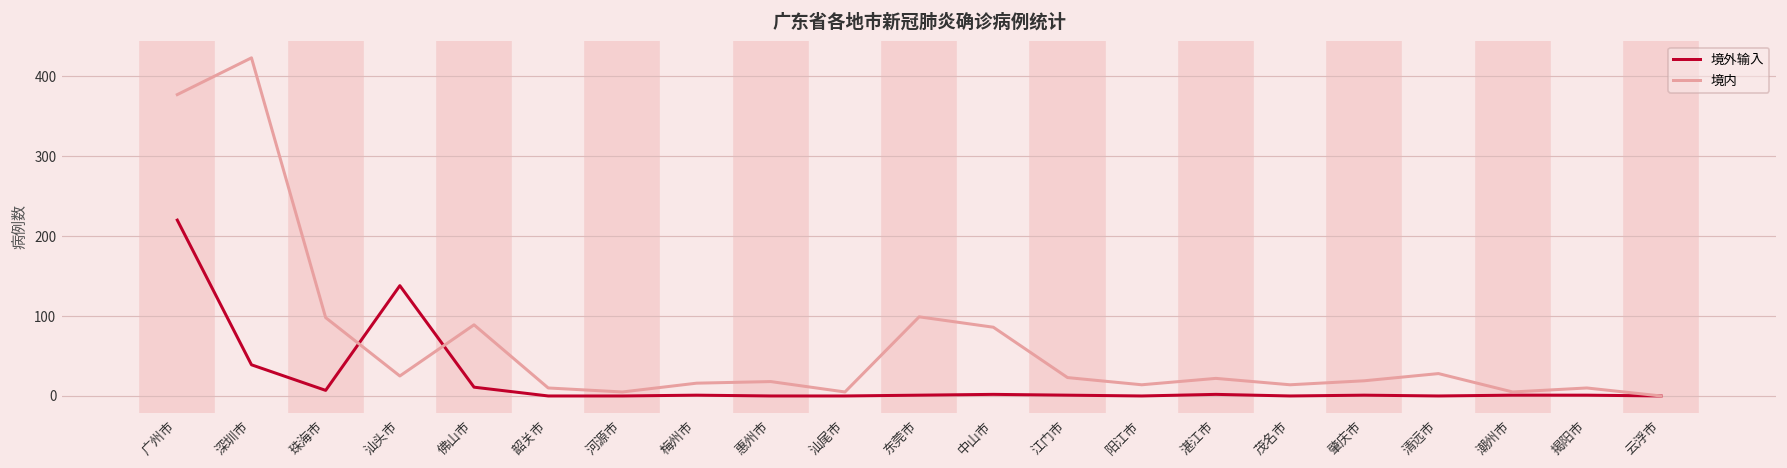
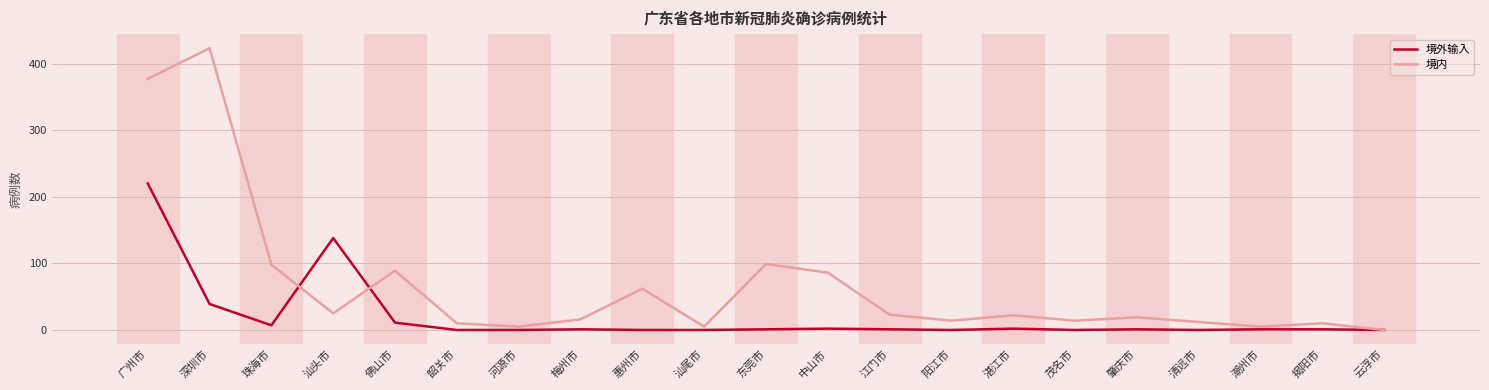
境内, 惠州市: 20 -> 60
境内, 清远市: 30 -> 10
